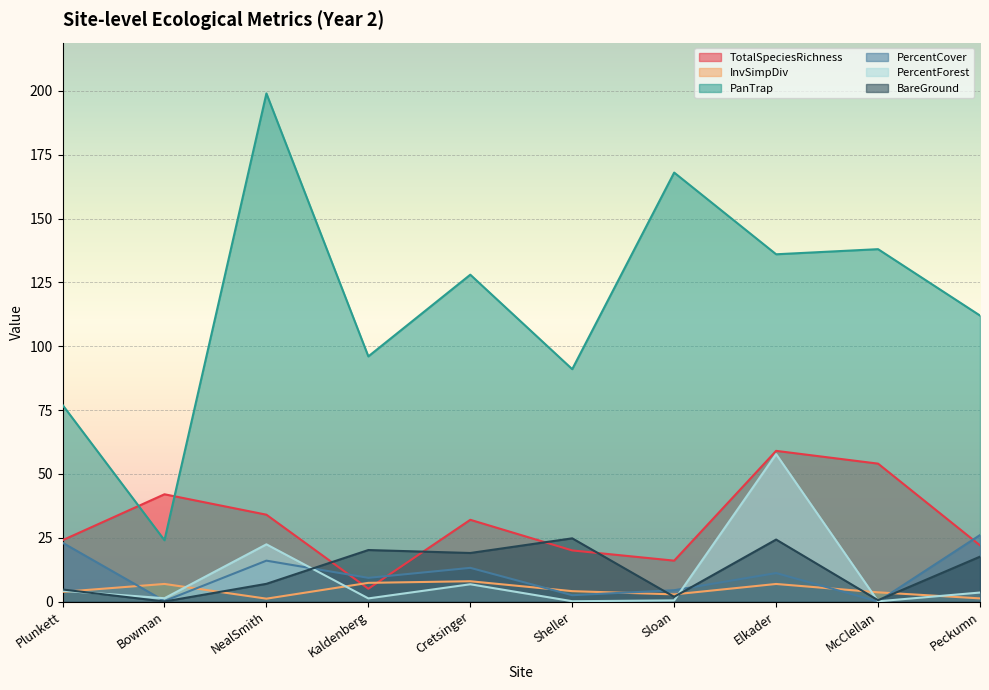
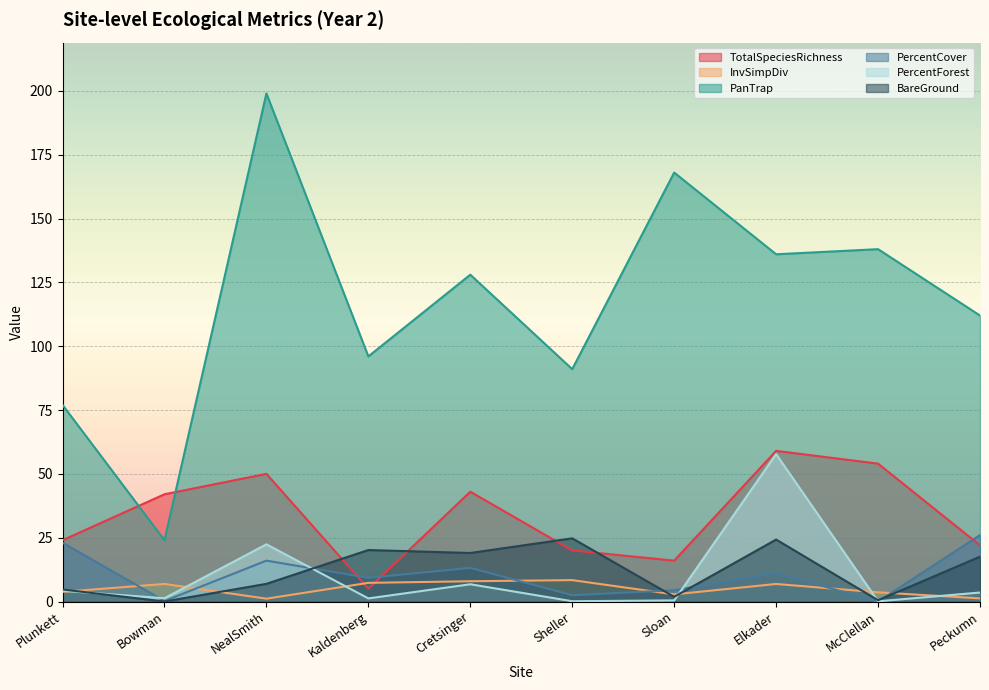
TotalSpeciesRichness, NealSmith: 34 -> 50
TotalSpeciesRichness, Cretsinger: 32 -> 43
InvSimpDiv, Sheller: 4 -> 8
